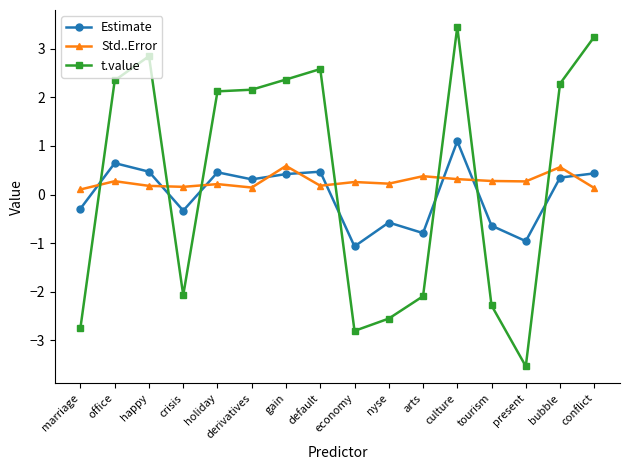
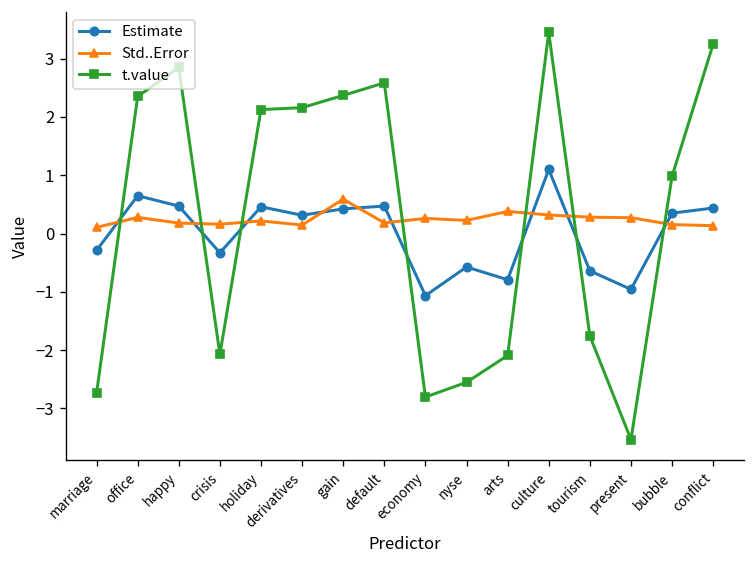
t.value, tourism: -2.3 -> -1.8
Std..Error, bubble: 0.6 -> 0.2
t.value, bubble: 2.3 -> 1.0
